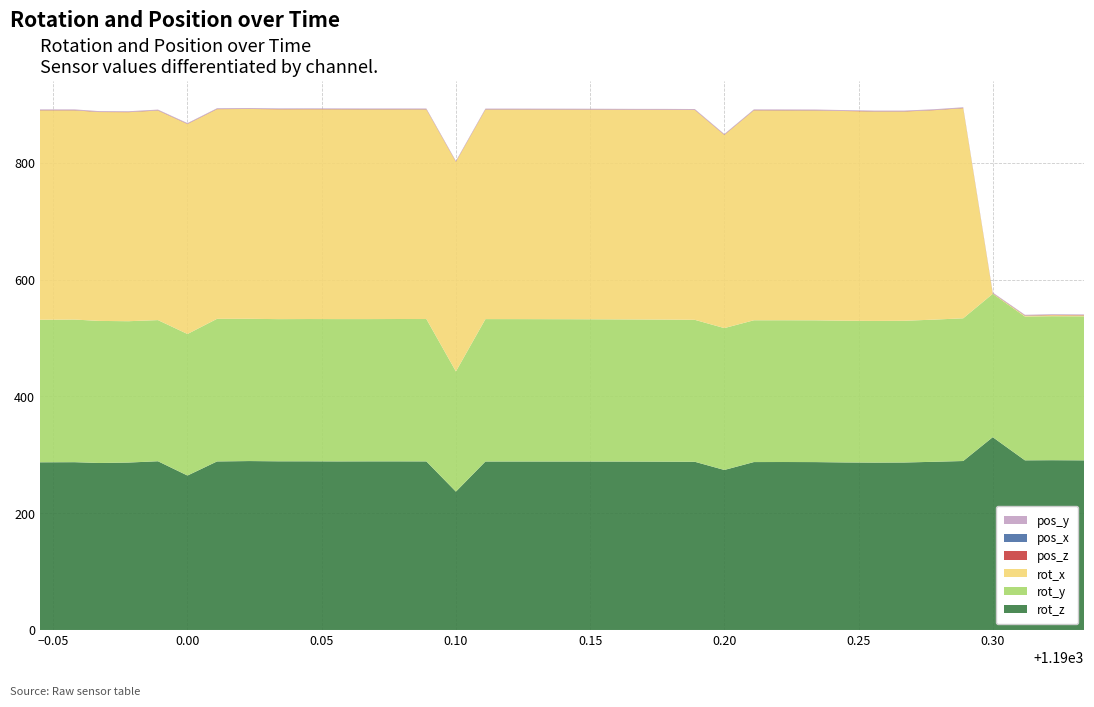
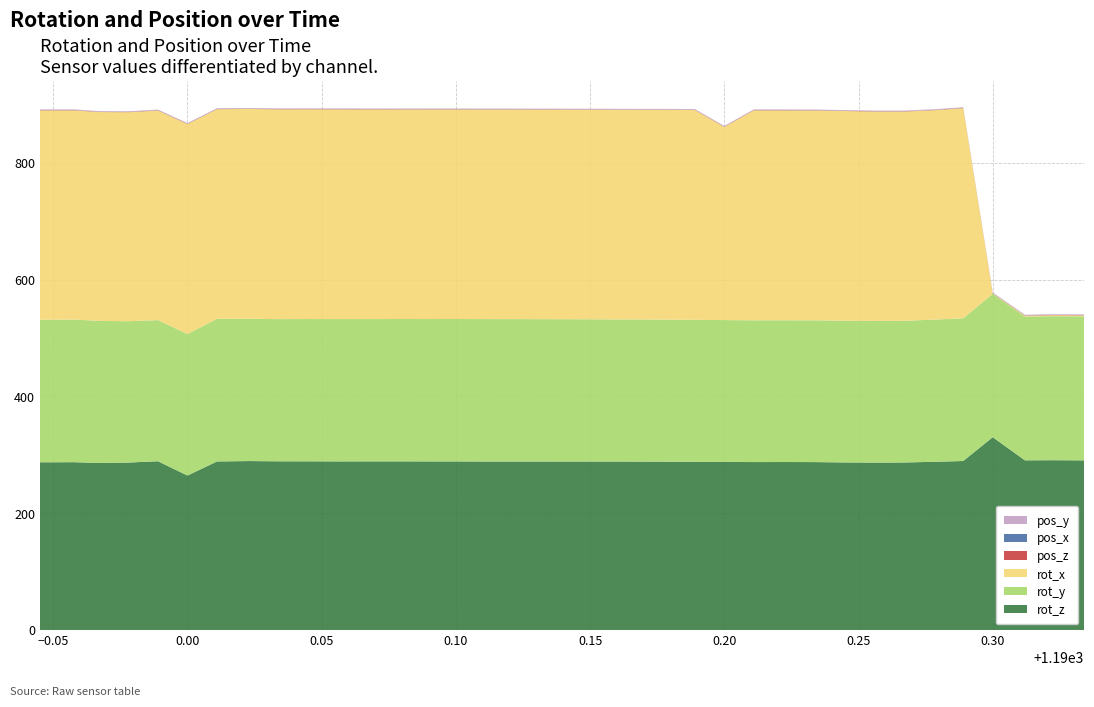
rot_z, 0.10: 240 -> 290
rot_y, 0.10: 210 -> 240
rot_z, 0.20: 270 -> 290
